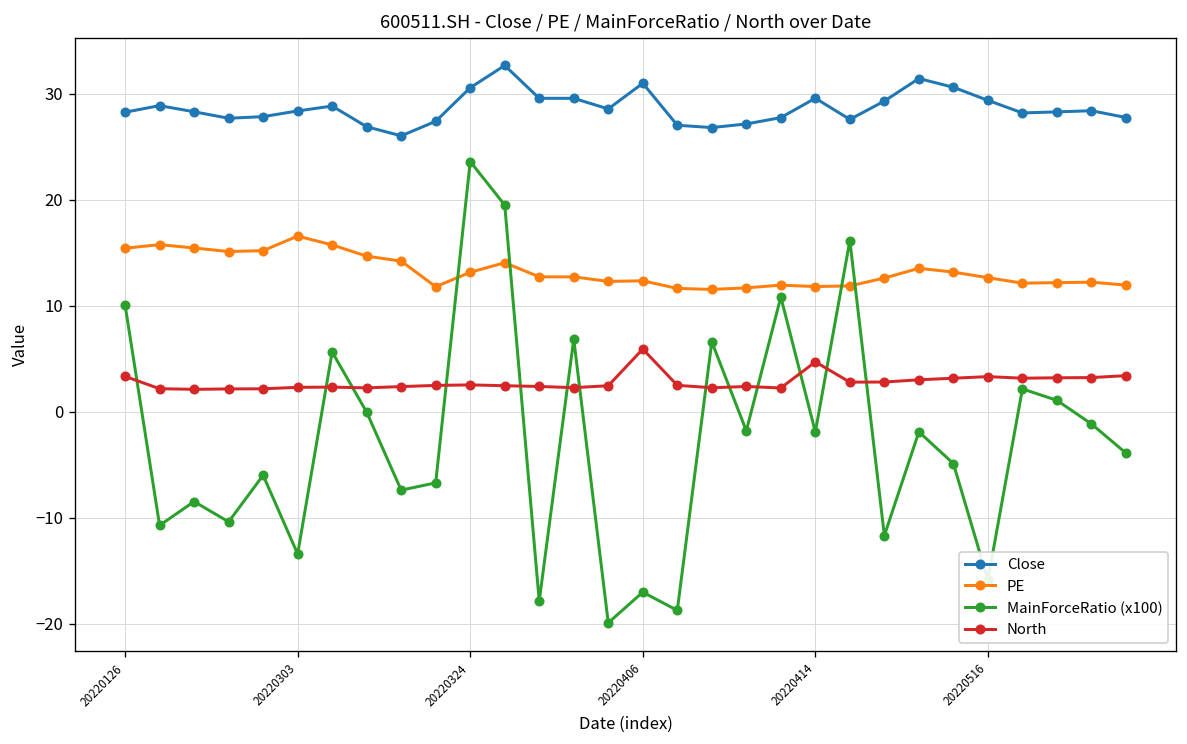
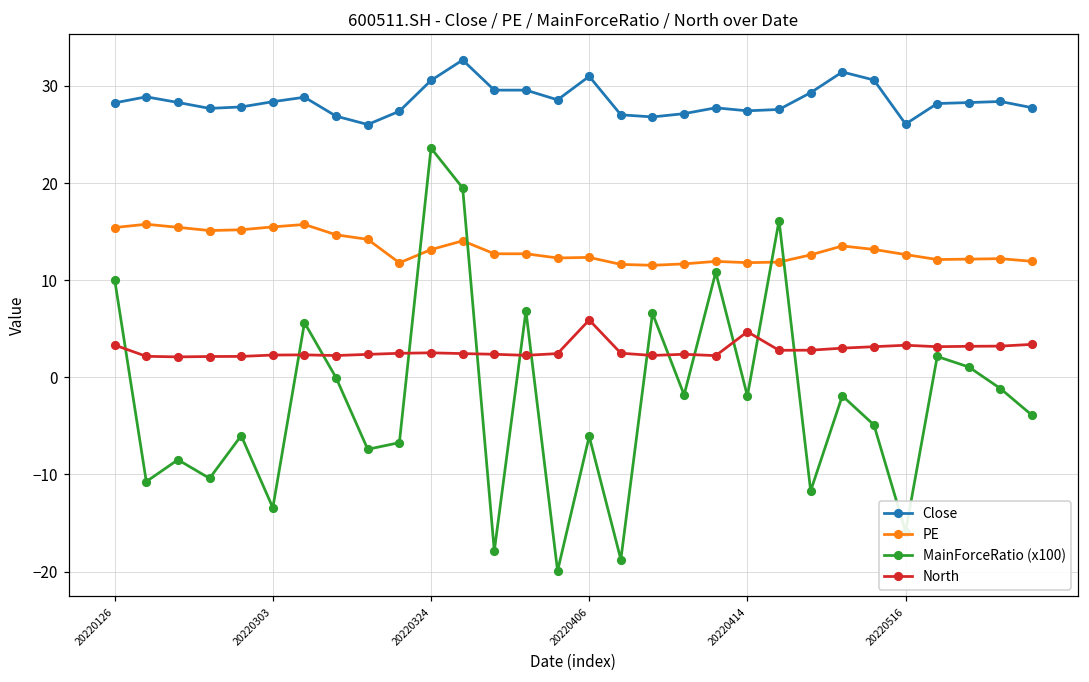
PE, 20220303: 17 -> 15
MainForceRatio (x100), 20220406: -17 -> -6
Close, 20220414: 30 -> 27
Close, 20220516: 29 -> 26
